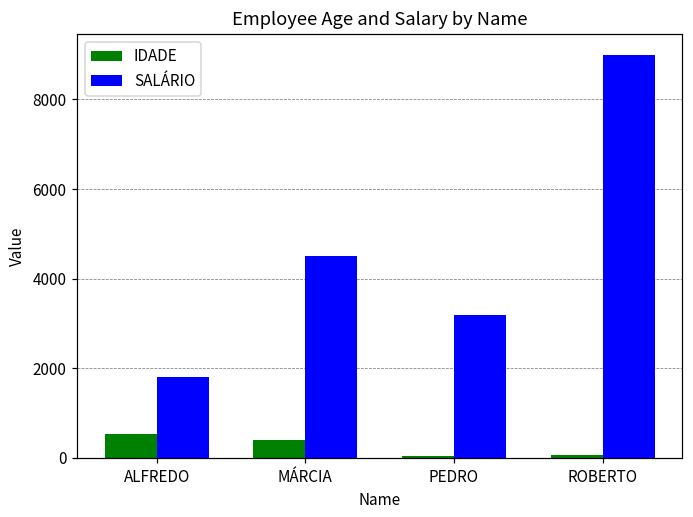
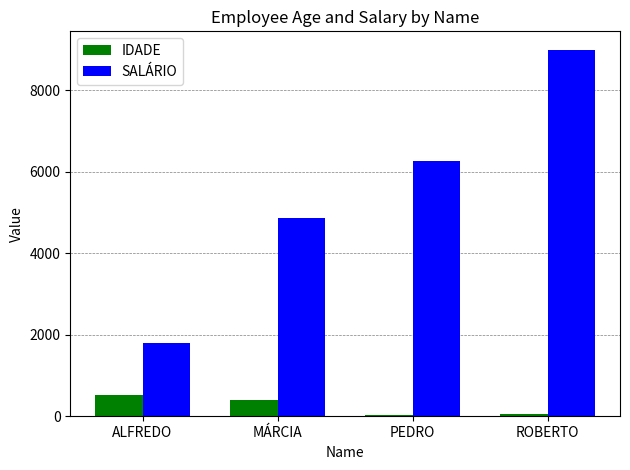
SALÁRIO, MÁRCIA: 4500 -> 4900
SALÁRIO, PEDRO: 3200 -> 6300
